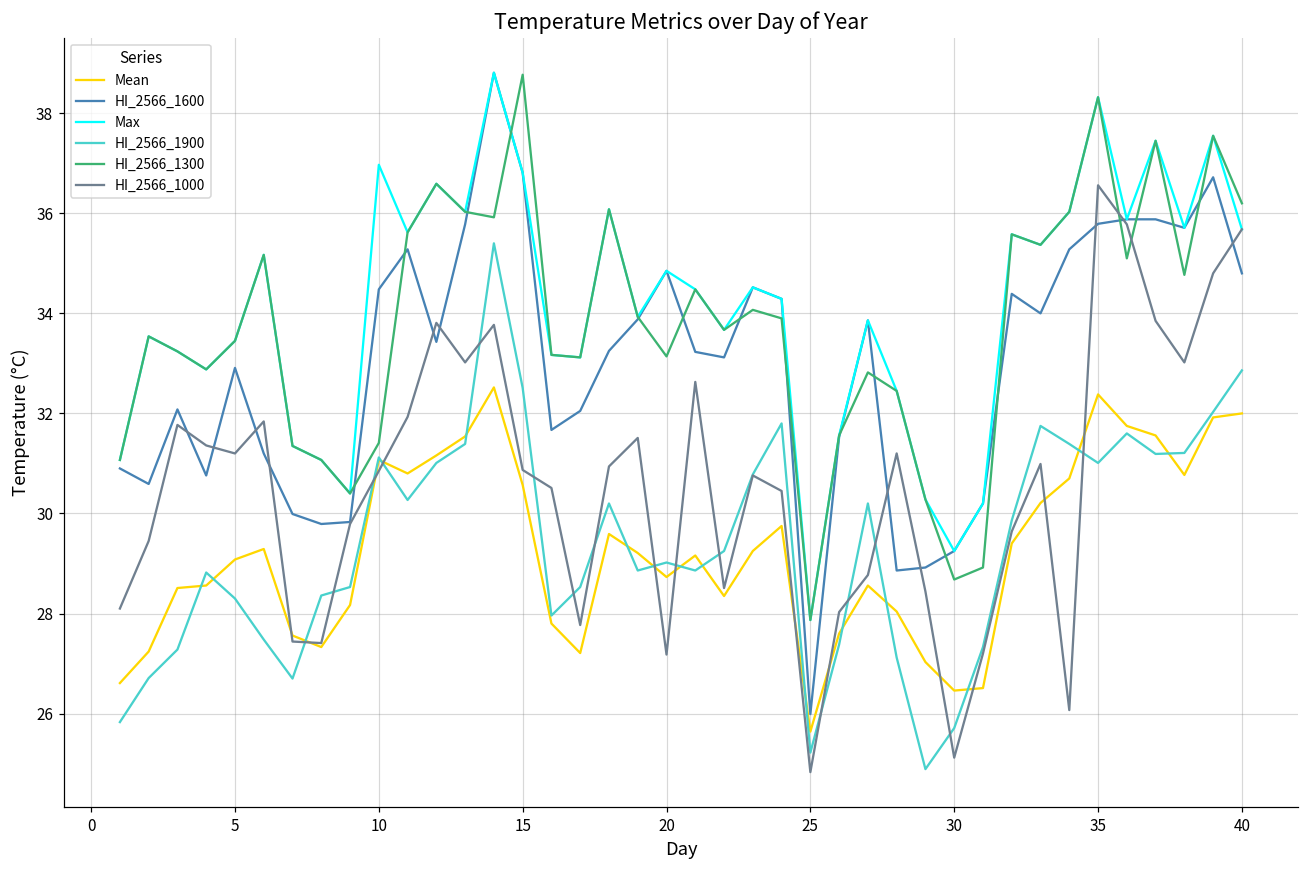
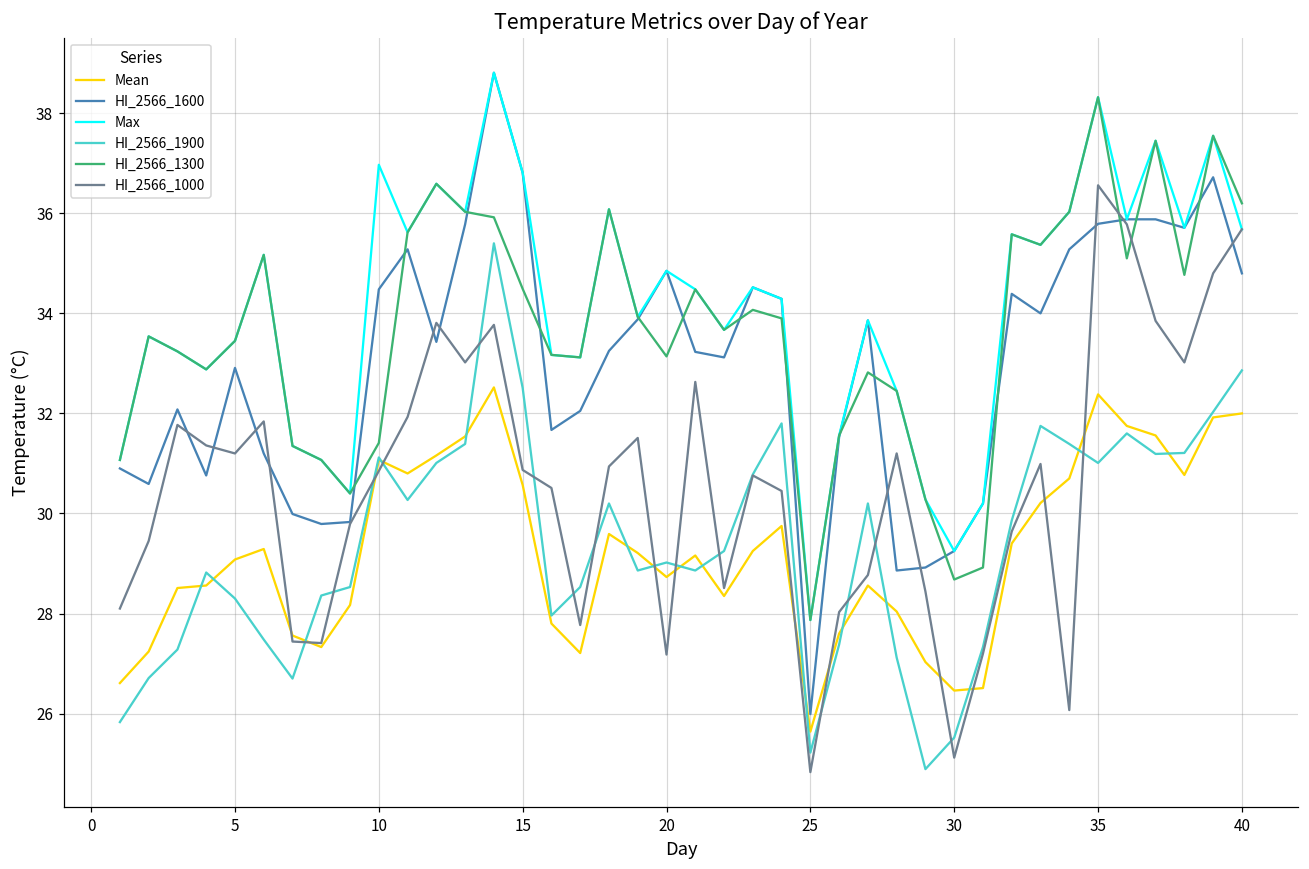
HI_2566_1300, 15: 38.8 -> 34.5
HI_2566_1900, 30: 25.7 -> 25.5
